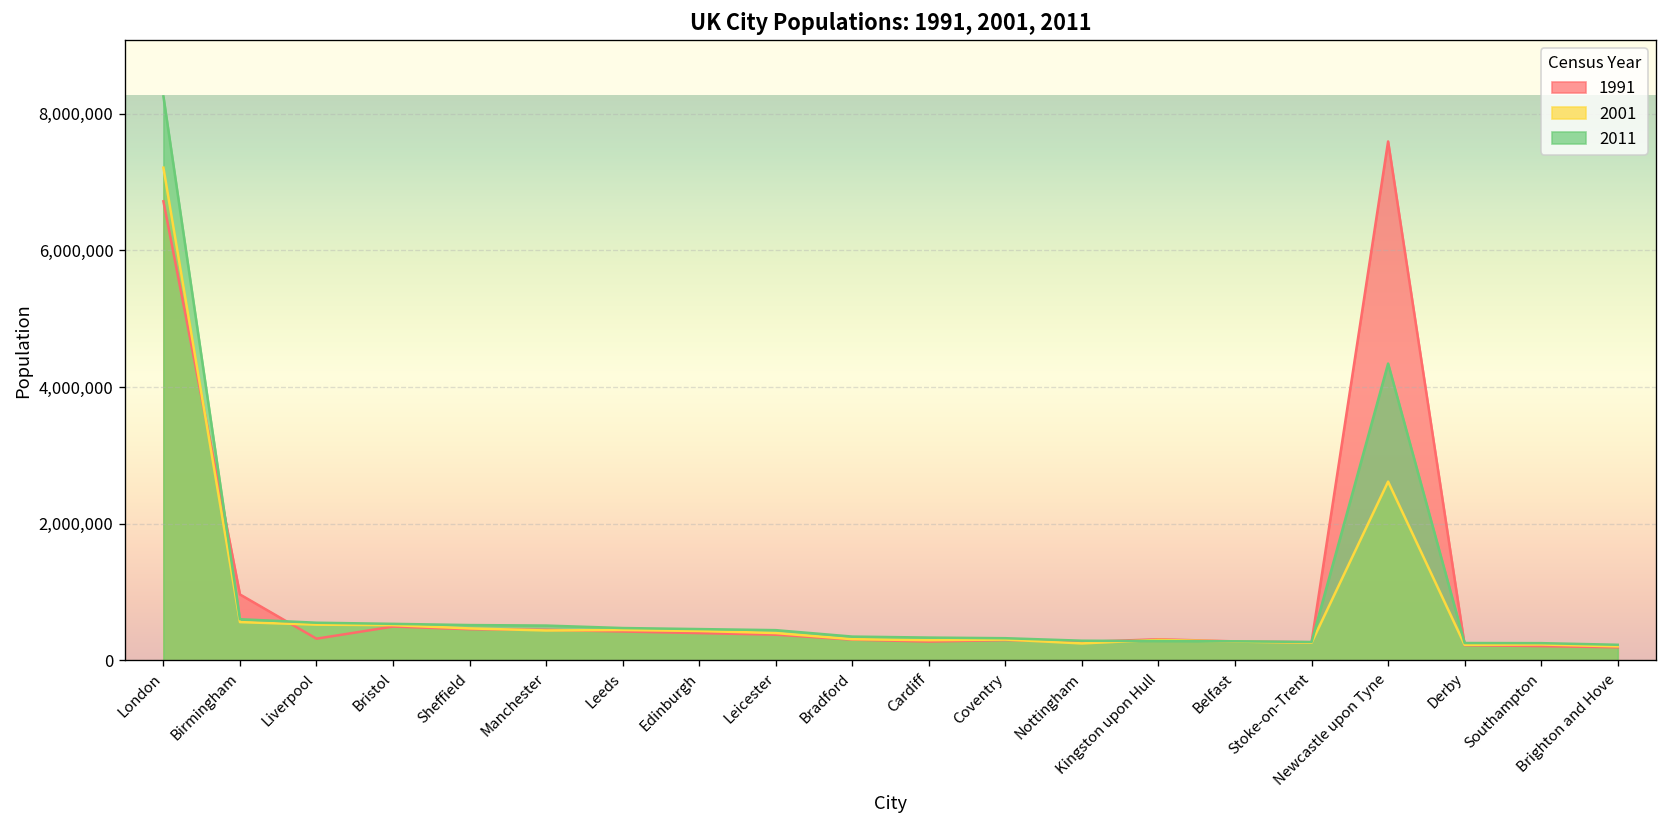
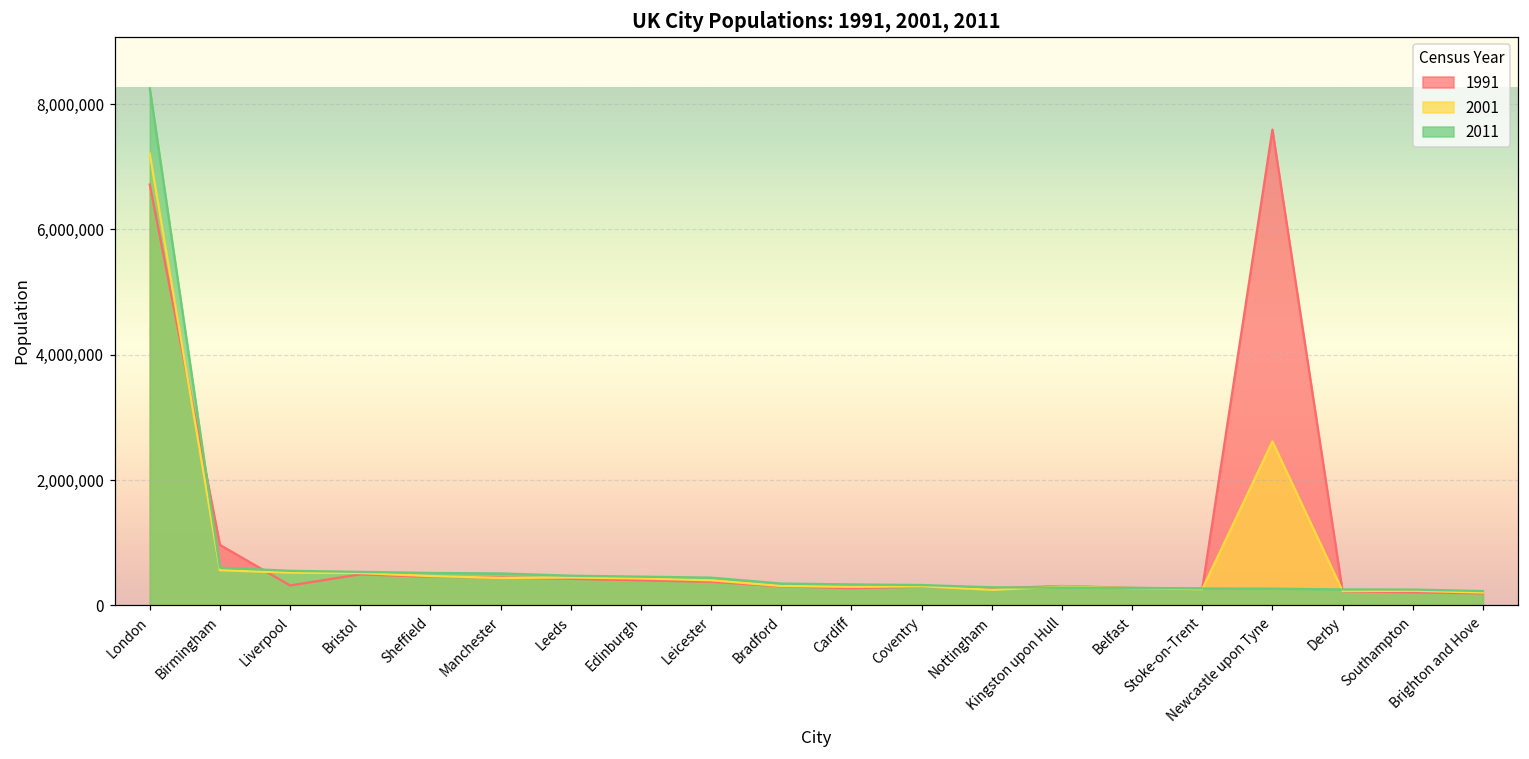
2011, Newcastle upon Tyne: 4,300,000 -> 300,000
